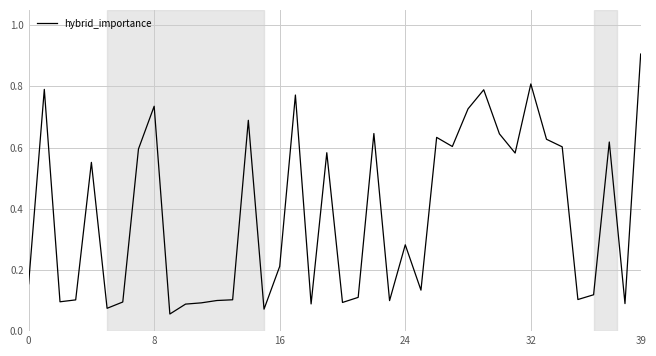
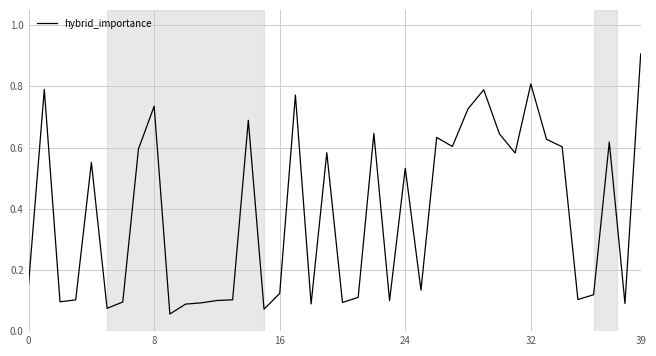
16: 0.21 -> 0.12
24: 0.28 -> 0.53
